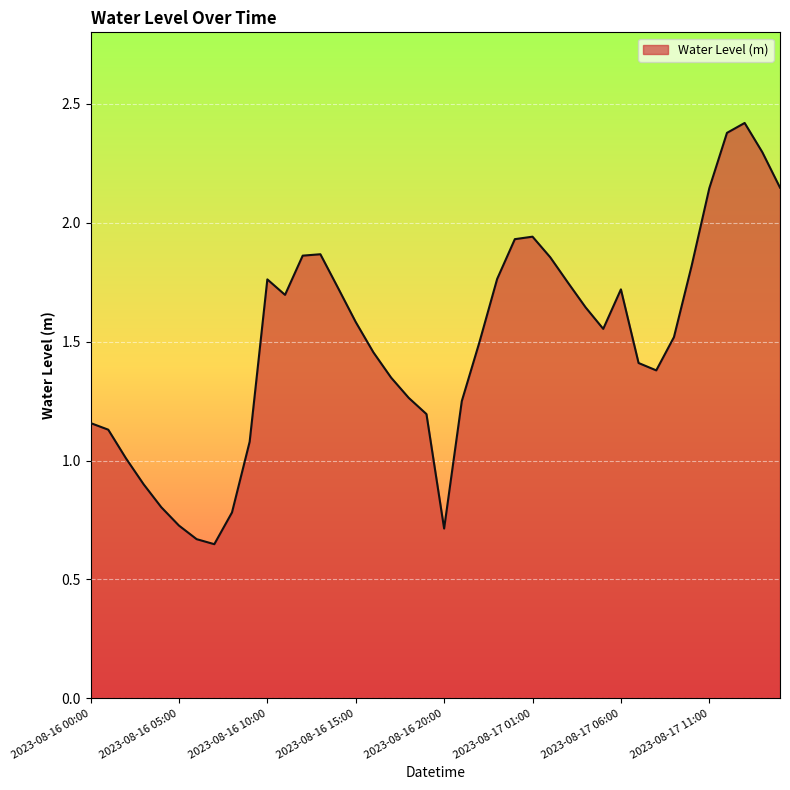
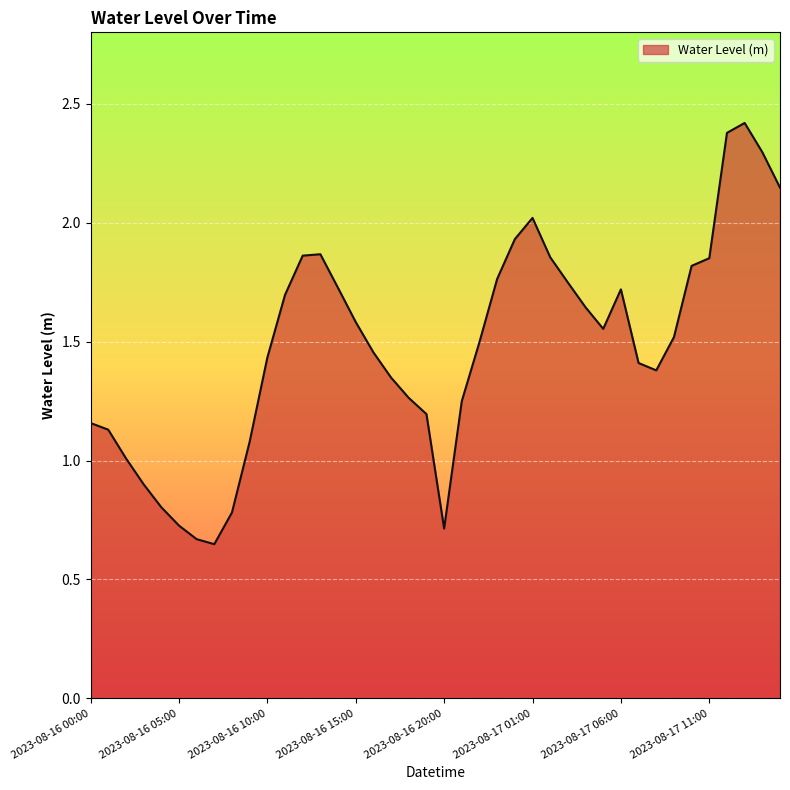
2023-08-16 10:00: 1.76 -> 1.43
2023-08-17 01:00: 1.94 -> 2.02
2023-08-17 11:00: 2.14 -> 1.85
